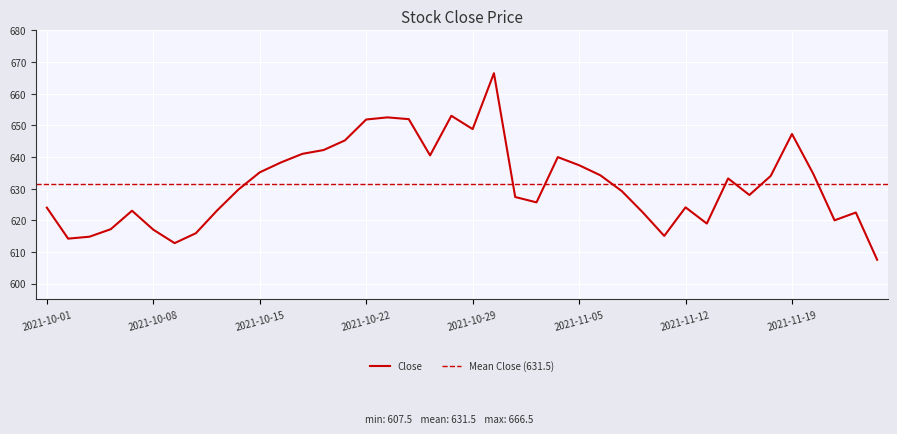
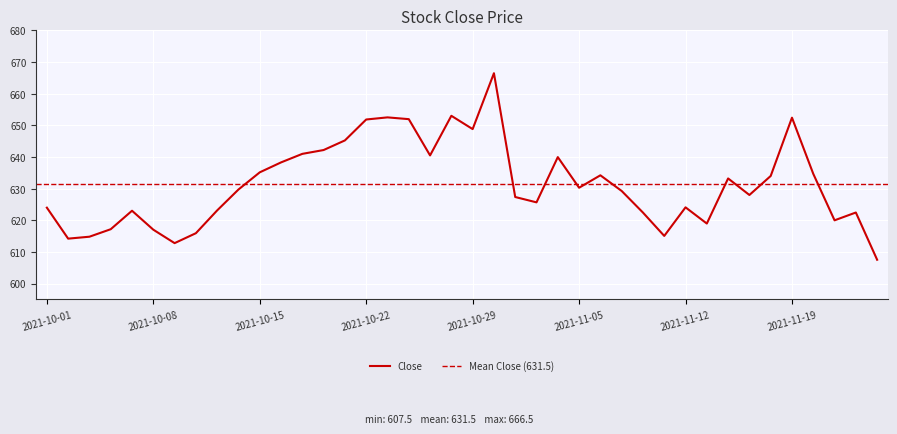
2021-11-05: 637 -> 630
2021-11-19: 647 -> 652
